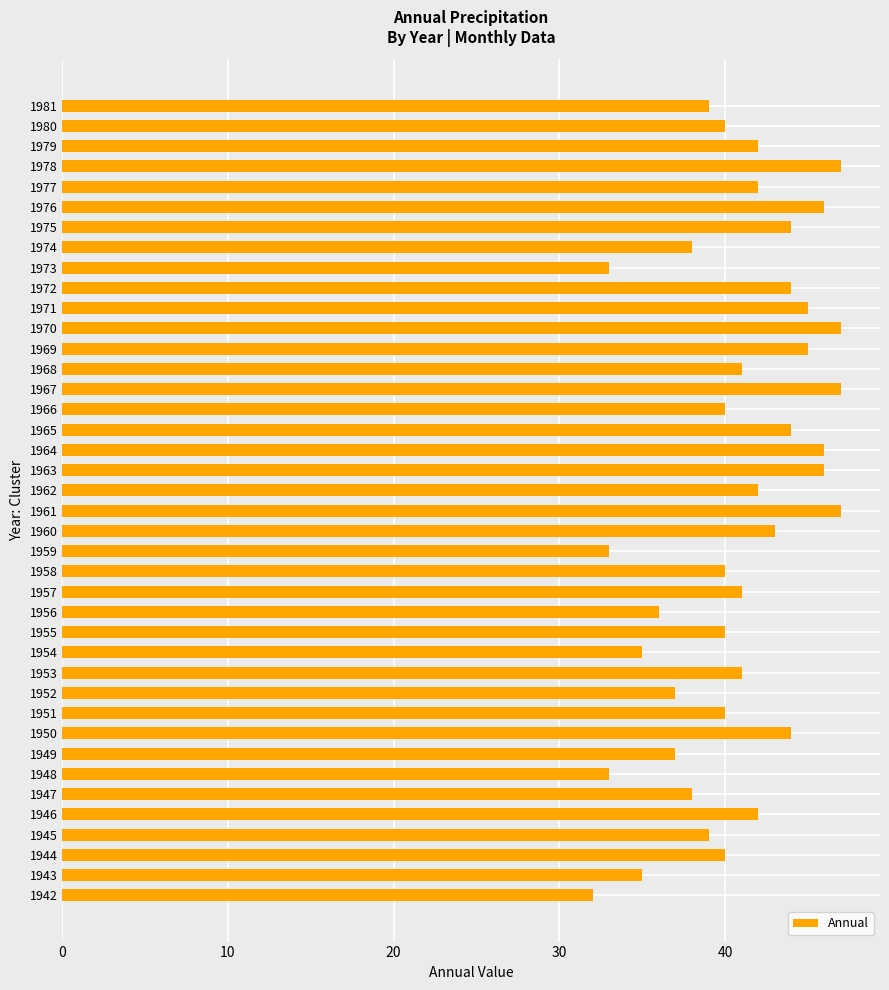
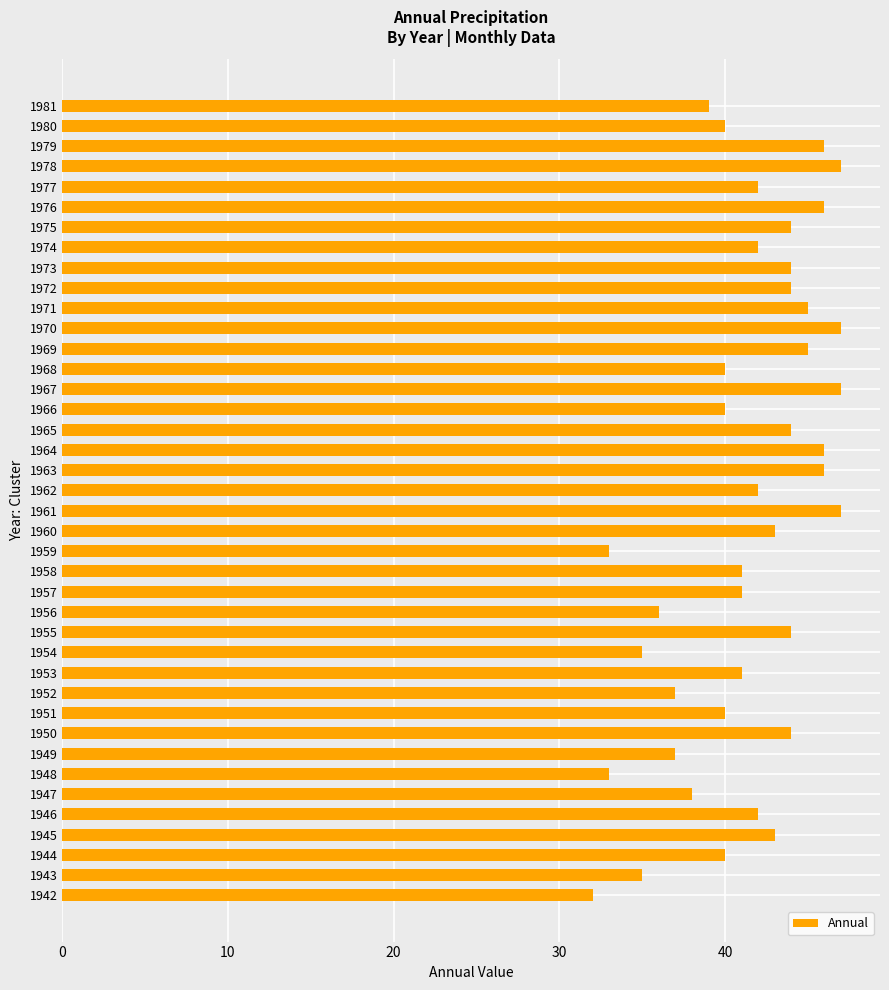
1979: 42 -> 46
1974: 38 -> 42
1973: 33 -> 44
1968: 41 -> 40
1958: 40 -> 41
1955: 40 -> 44
1945: 39 -> 43
